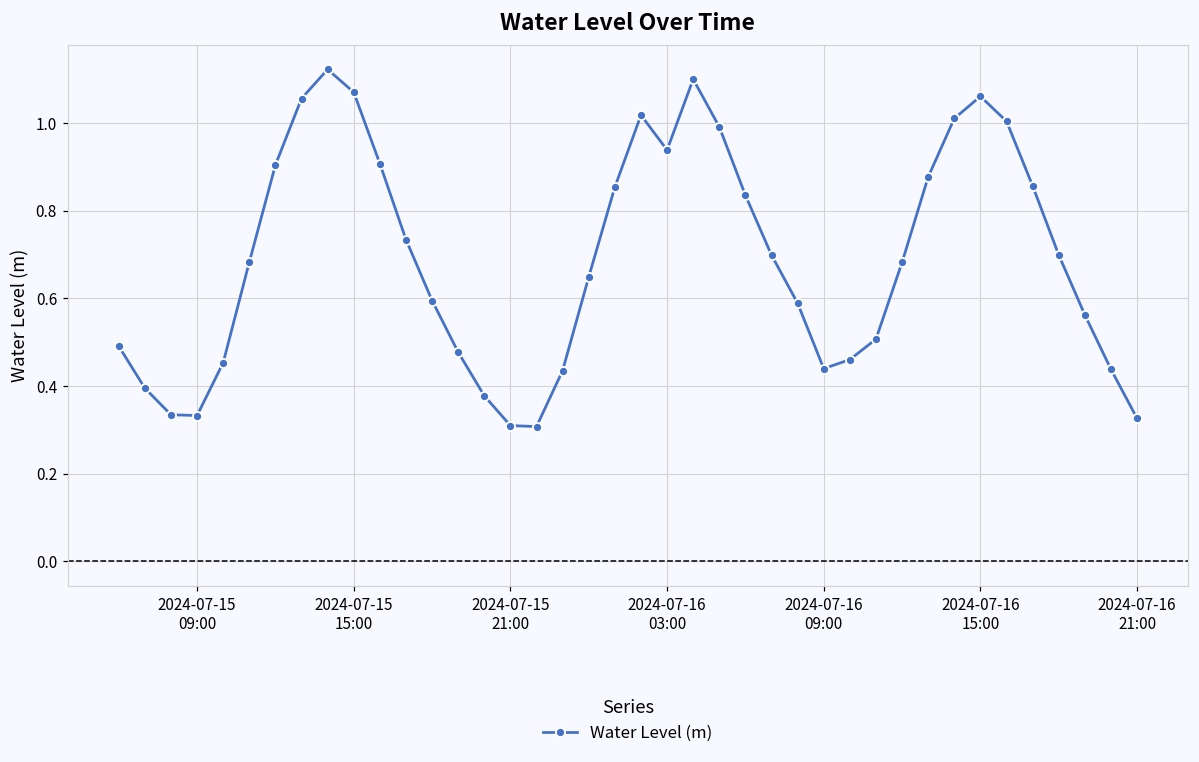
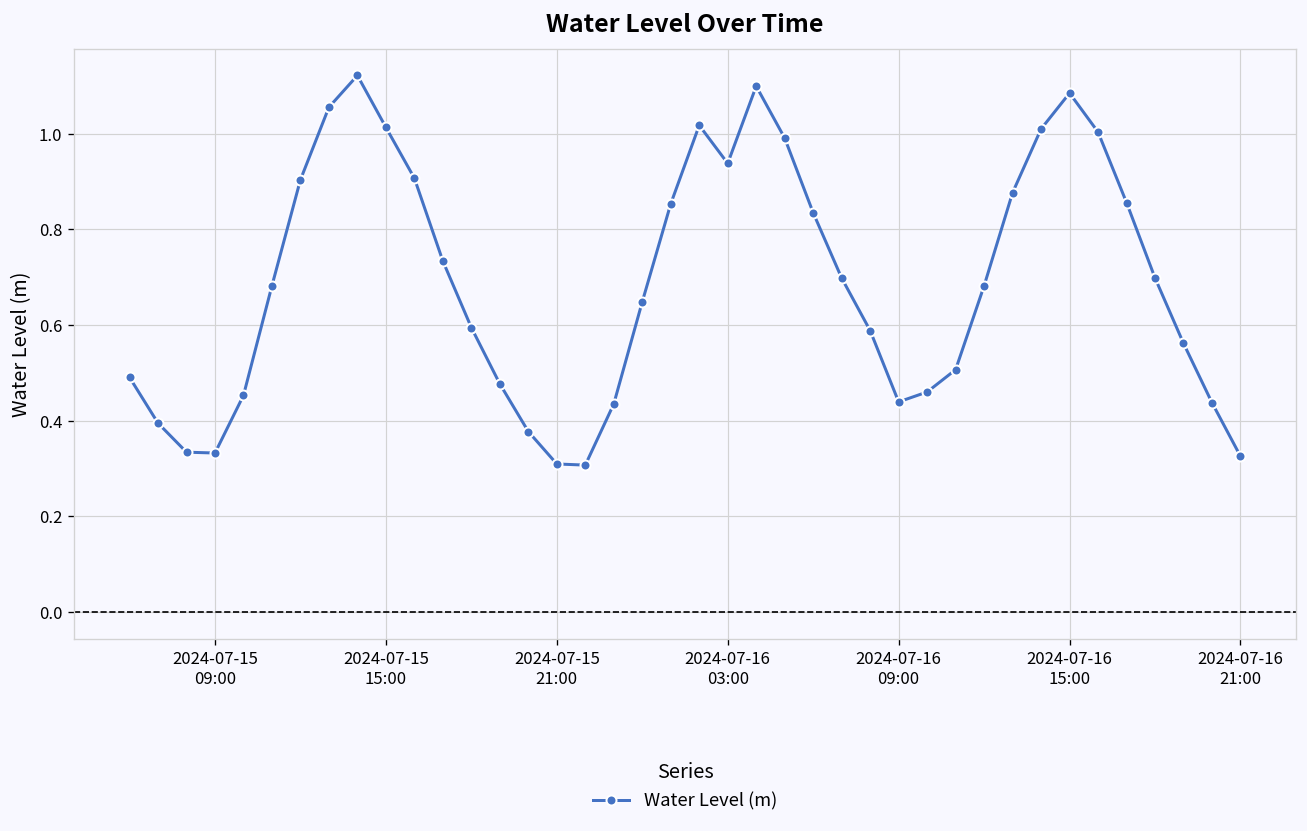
2024-07-15 15:00: 1.07 -> 1.01
2024-07-16 15:00: 1.06 -> 1.08
